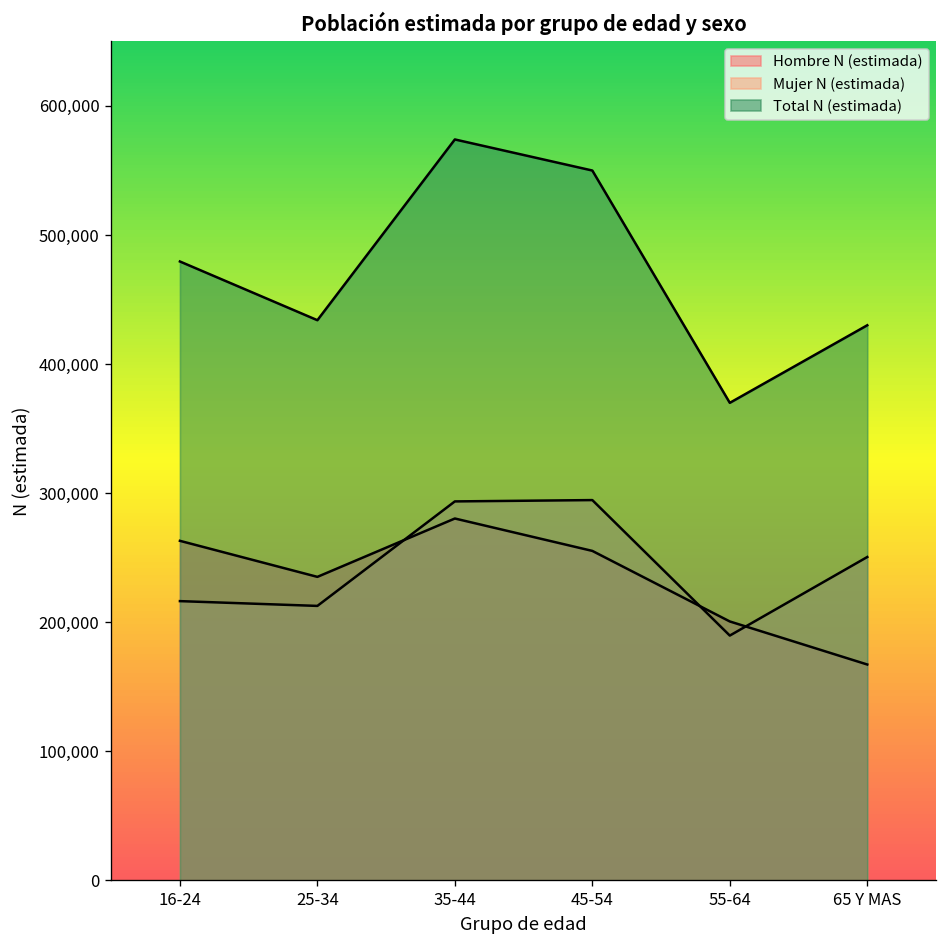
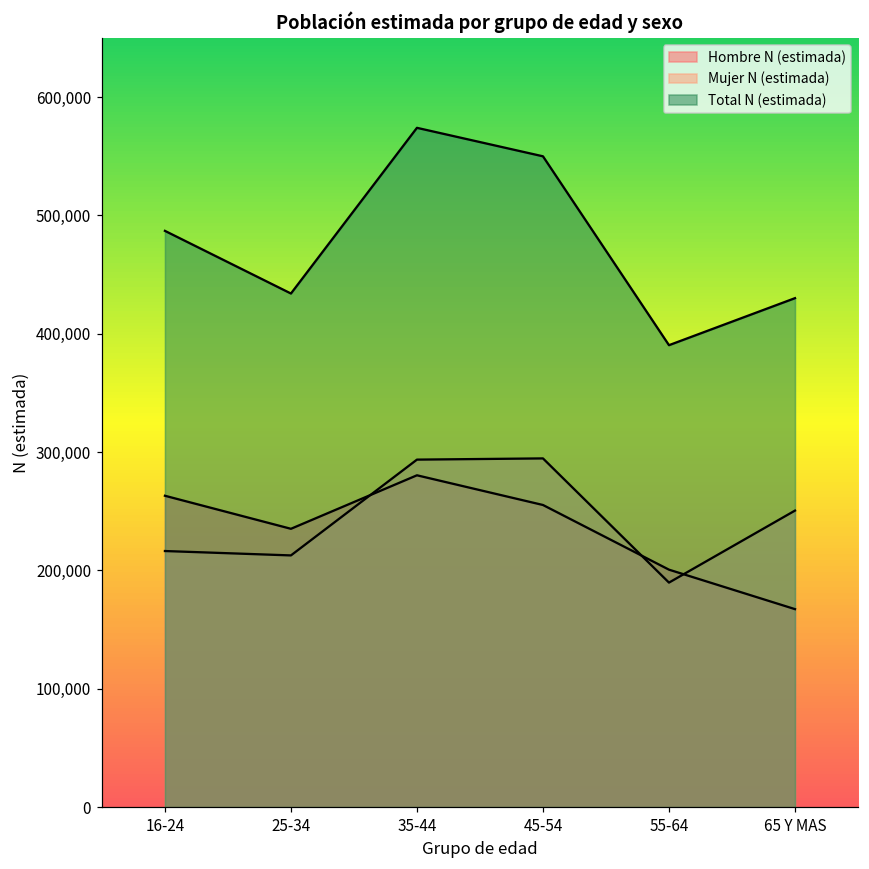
Total N (estimada), 16-24: 479,000 -> 487,000
Total N (estimada), 55-64: 370,000 -> 390,000
